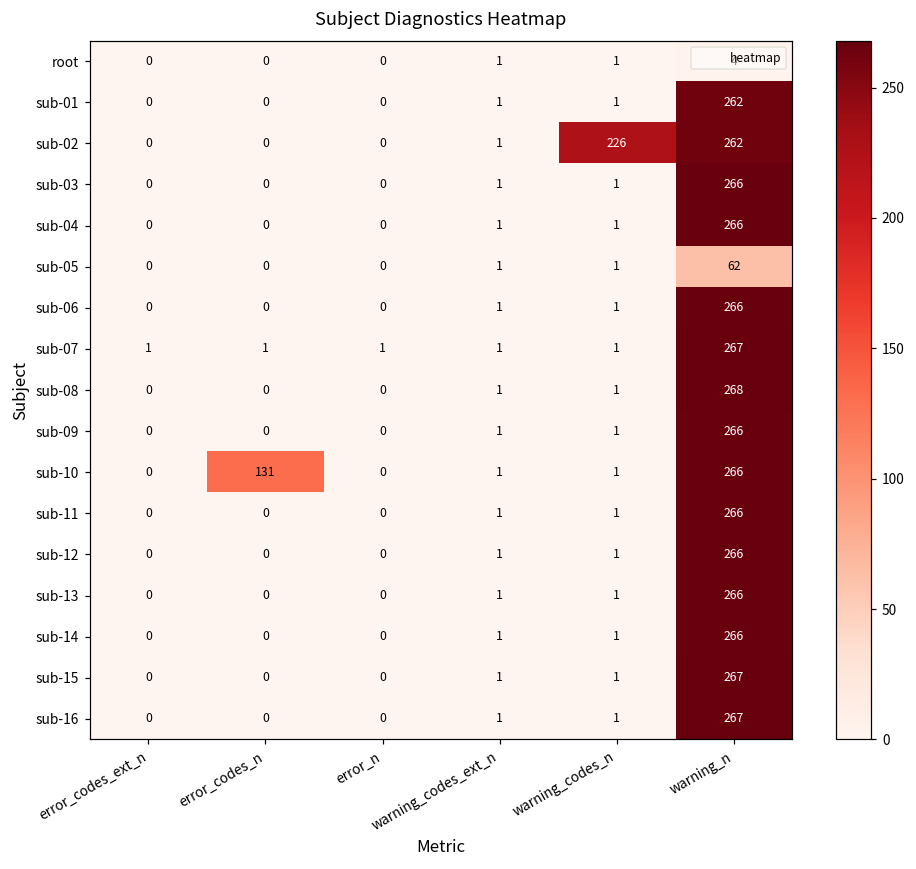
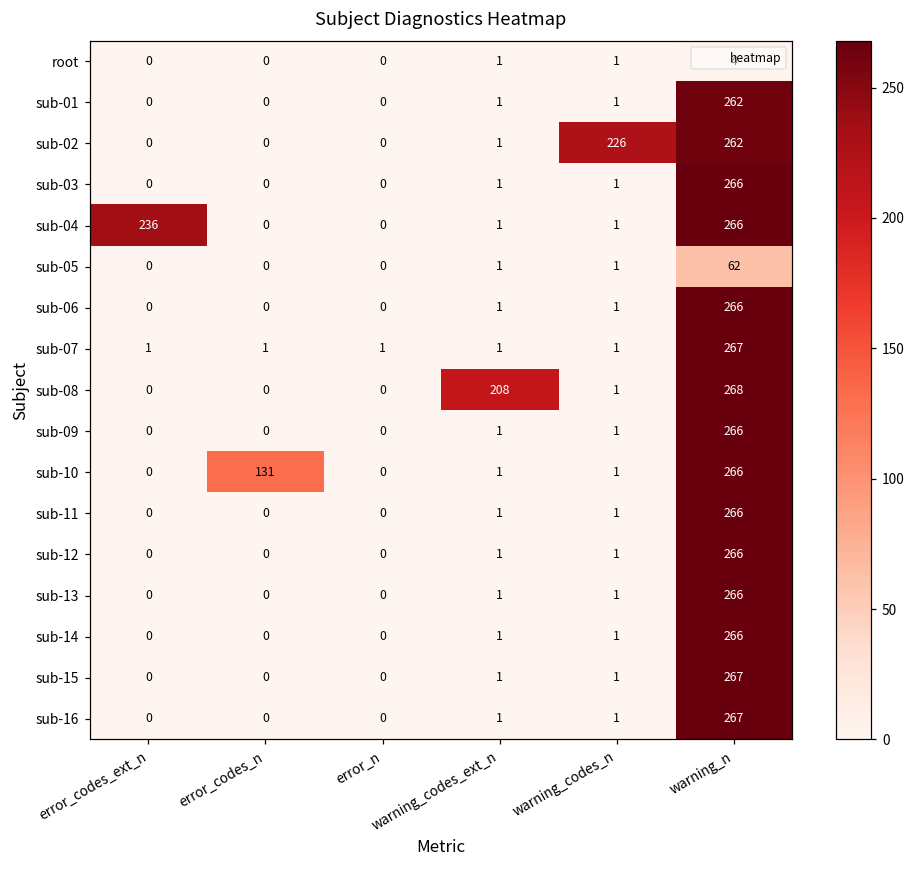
sub-04, error_codes_ext_n: 0 -> 236
sub-08, warning_codes_ext_n: 1 -> 208
